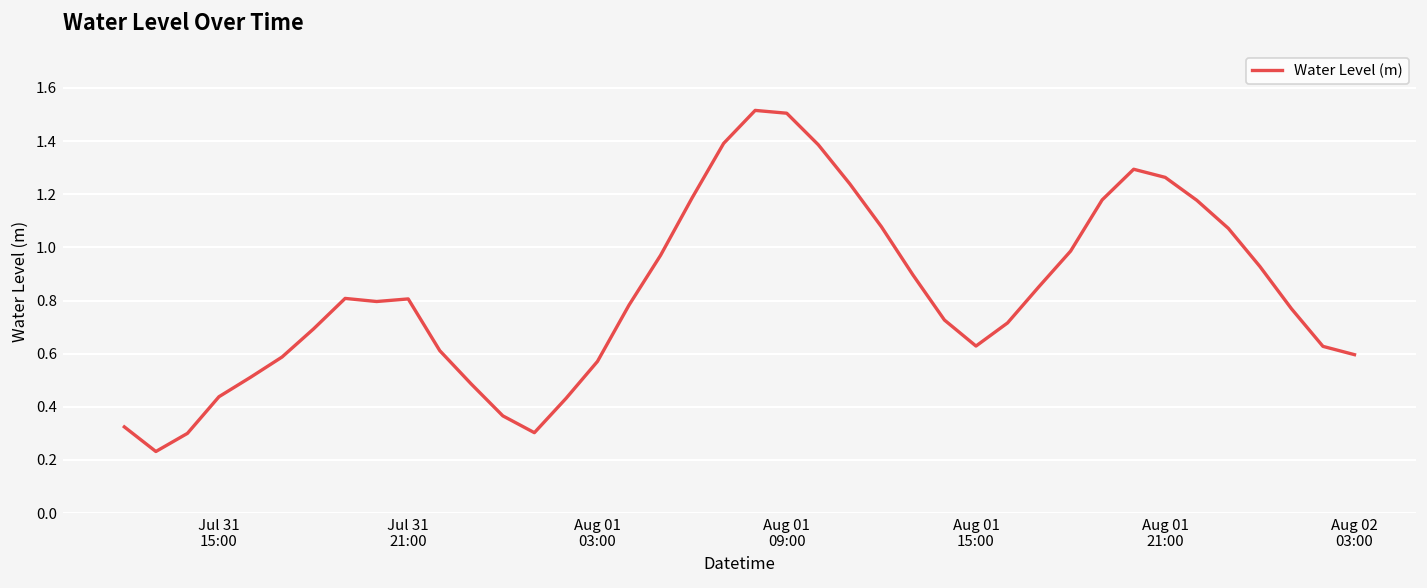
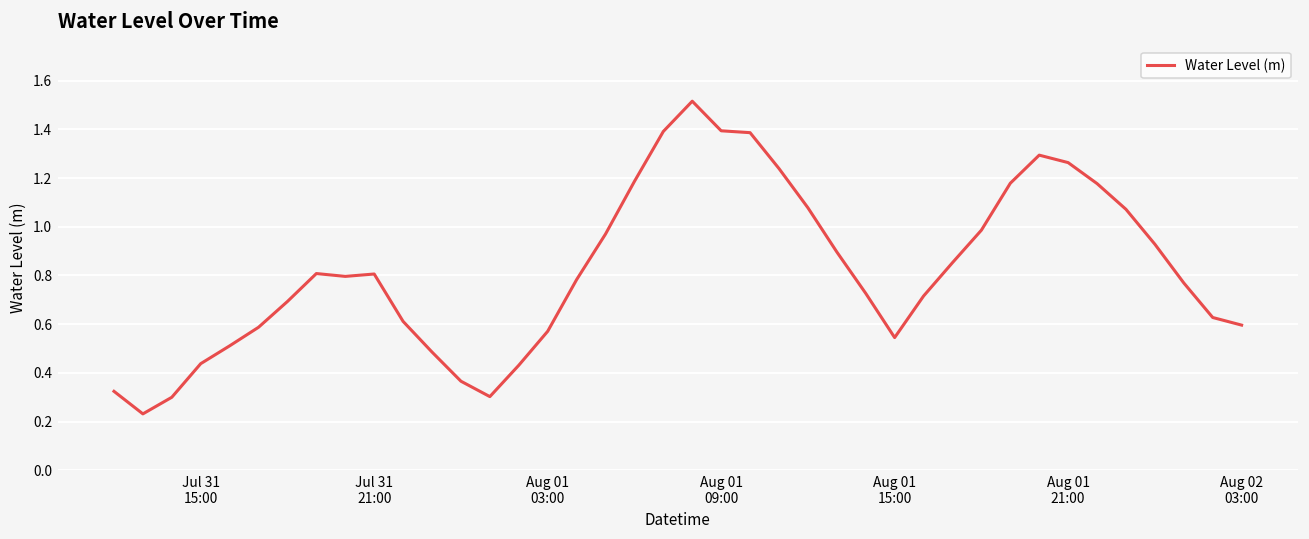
Aug 01 09:00: 1.50 -> 1.39
Aug 01 15:00: 0.63 -> 0.55
